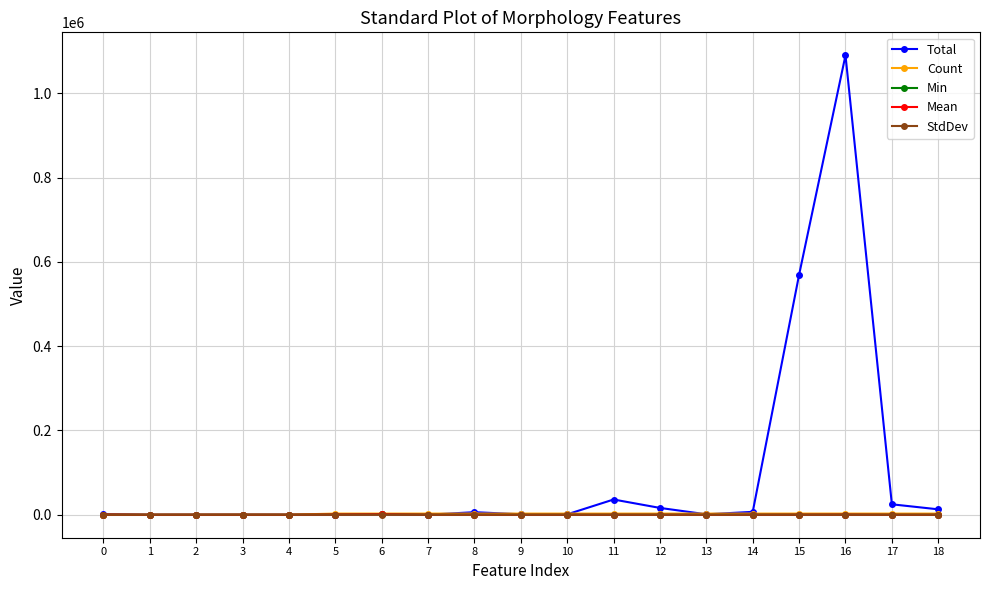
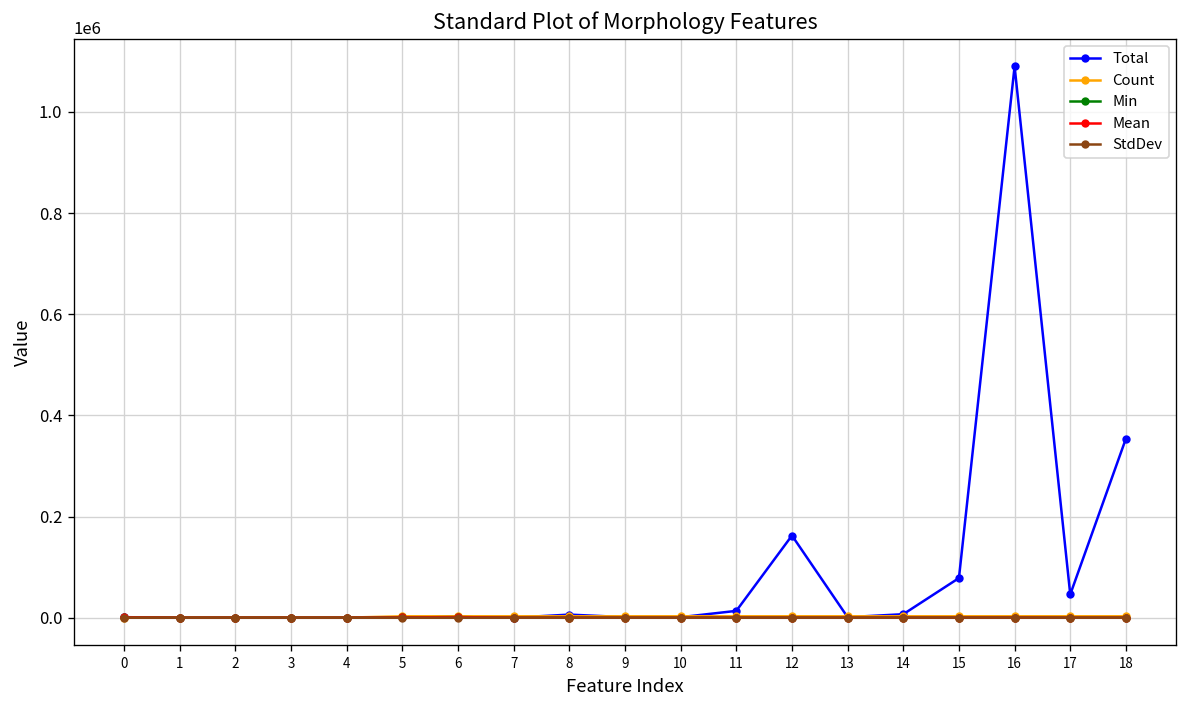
Total, 11: 40000 -> 10000
Total, 12: 20000 -> 160000
Total, 15: 570000 -> 80000
Total, 17: 20000 -> 50000
Total, 18: 10000 -> 350000
